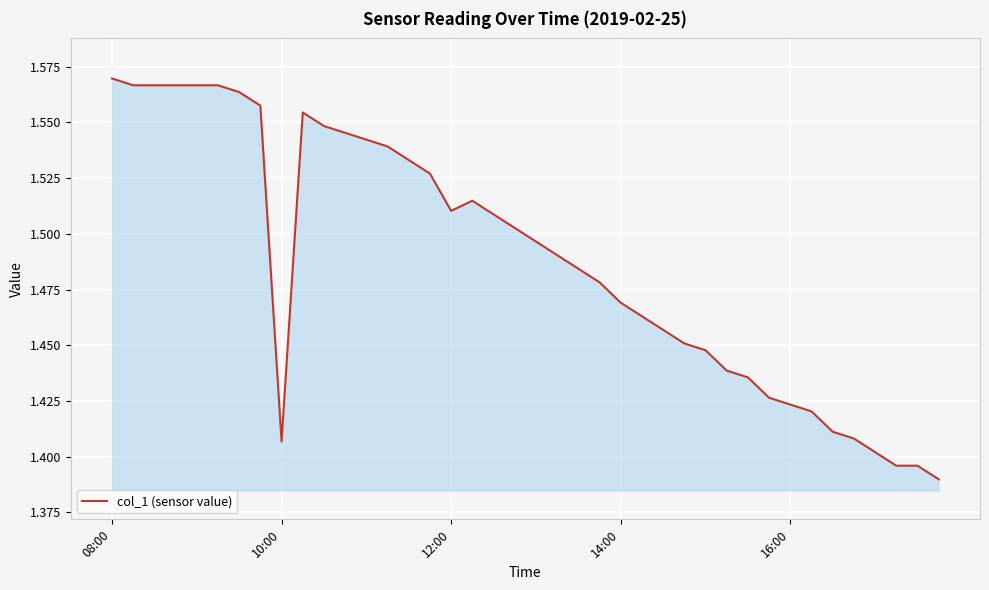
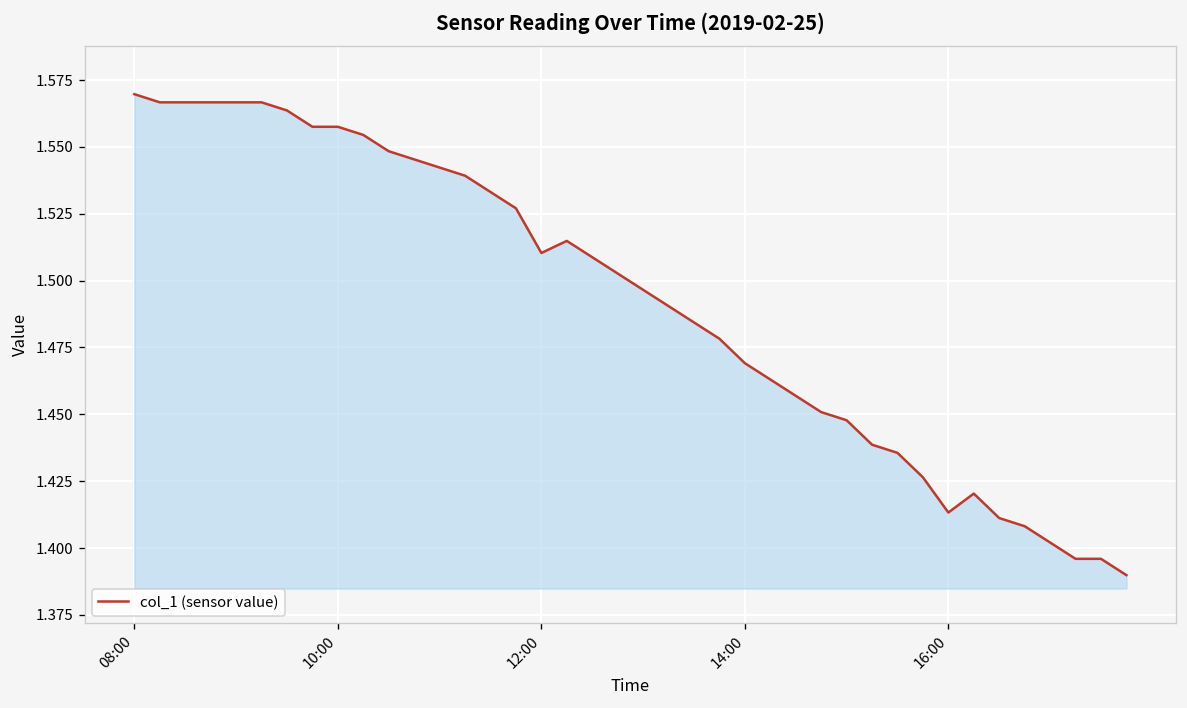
10:00: 1.407 -> 1.558
16:00: 1.423 -> 1.413
